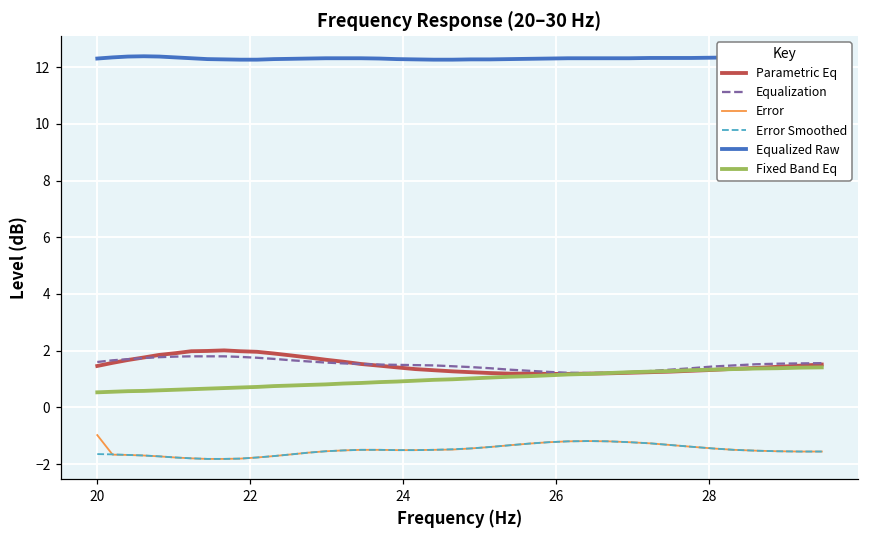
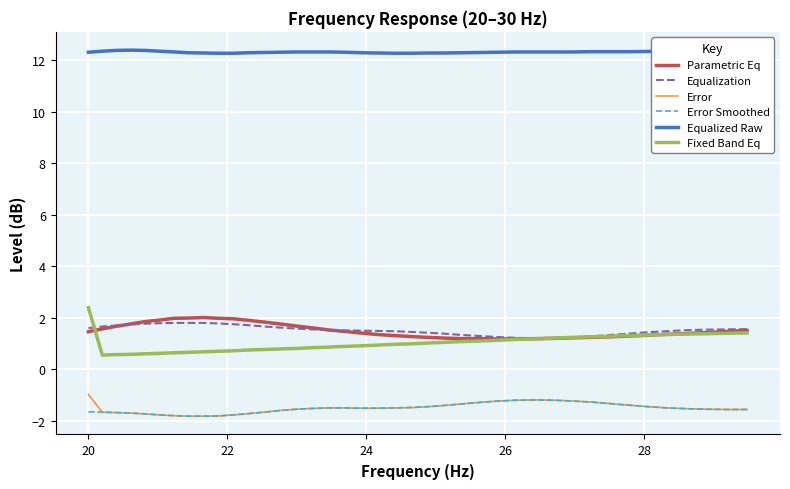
Fixed Band Eq, 20: 0.5 -> 2.4
